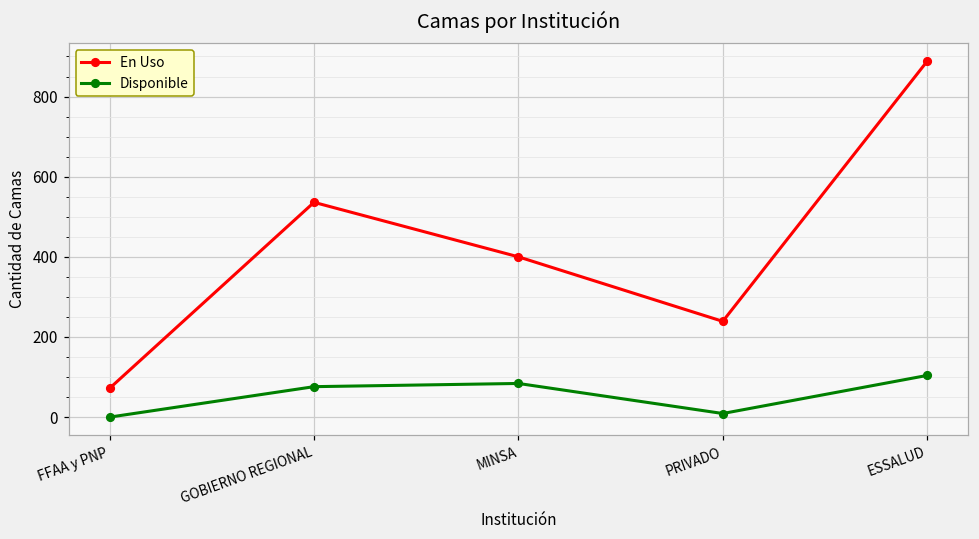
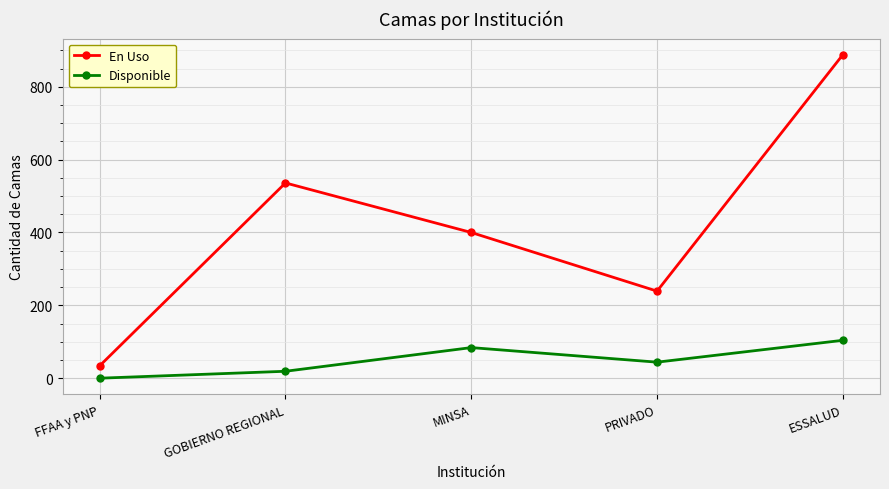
En Uso, FFAA y PNP: 70 -> 30
Disponible, GOBIERNO REGIONAL: 80 -> 20
Disponible, PRIVADO: 10 -> 40
